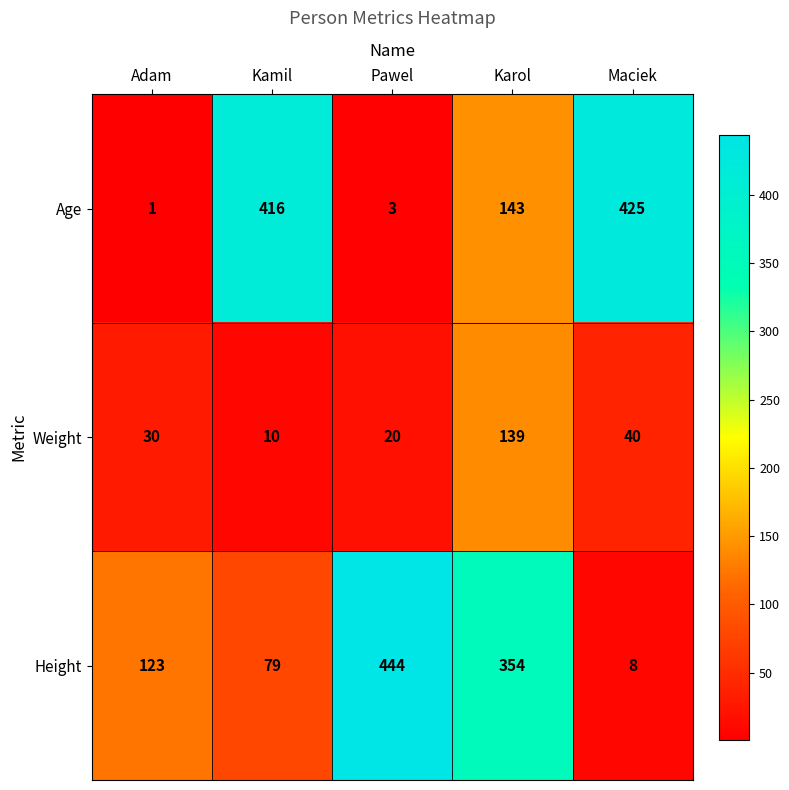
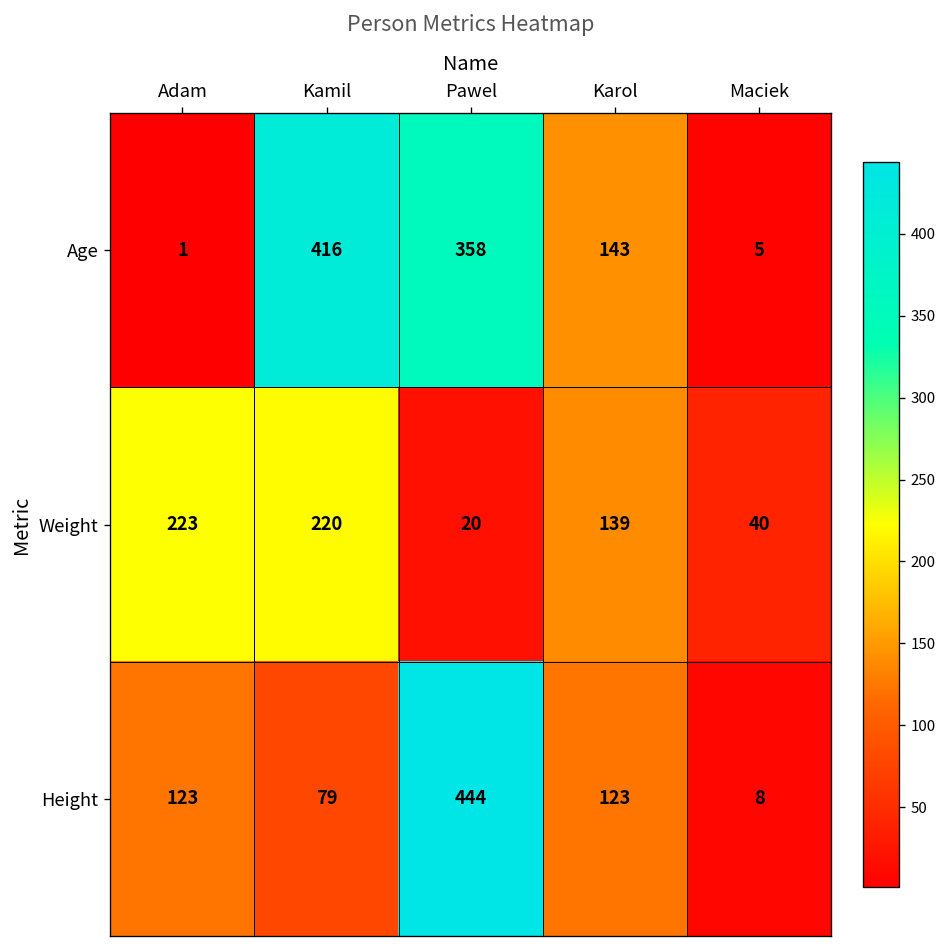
Age, Pawel: 3 -> 358
Age, Maciek: 425 -> 5
Weight, Adam: 30 -> 223
Weight, Kamil: 10 -> 220
Height, Karol: 354 -> 123
